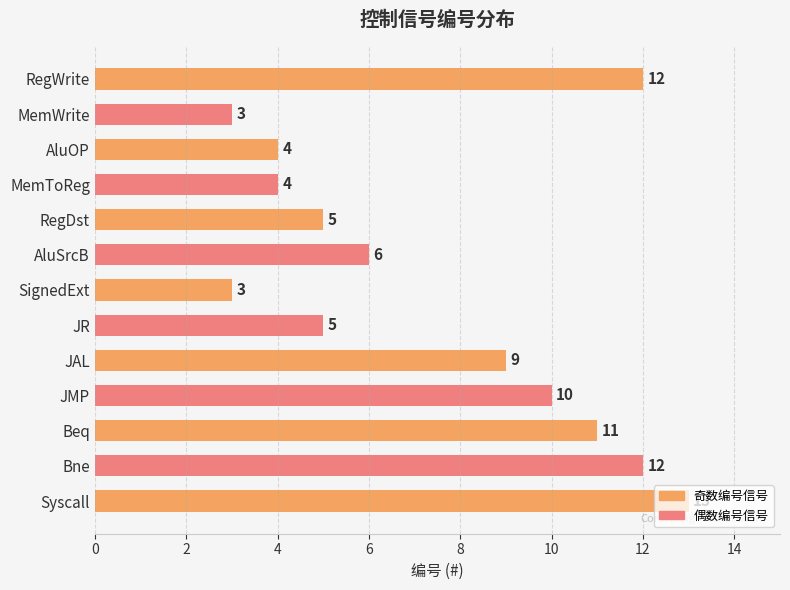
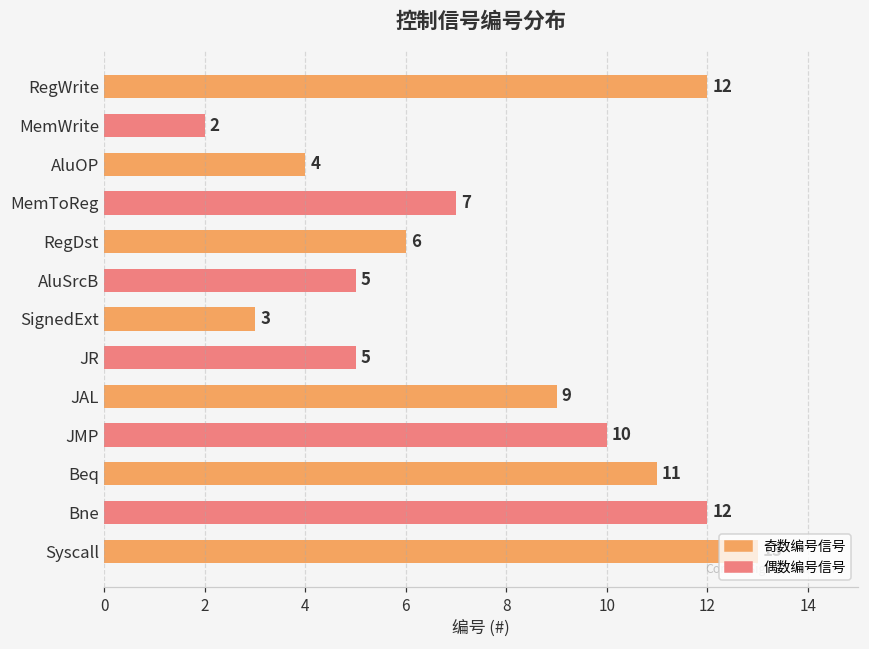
MemWrite: 3 -> 2
MemToReg: 4 -> 7
RegDst: 5 -> 6
AluSrcB: 6 -> 5
